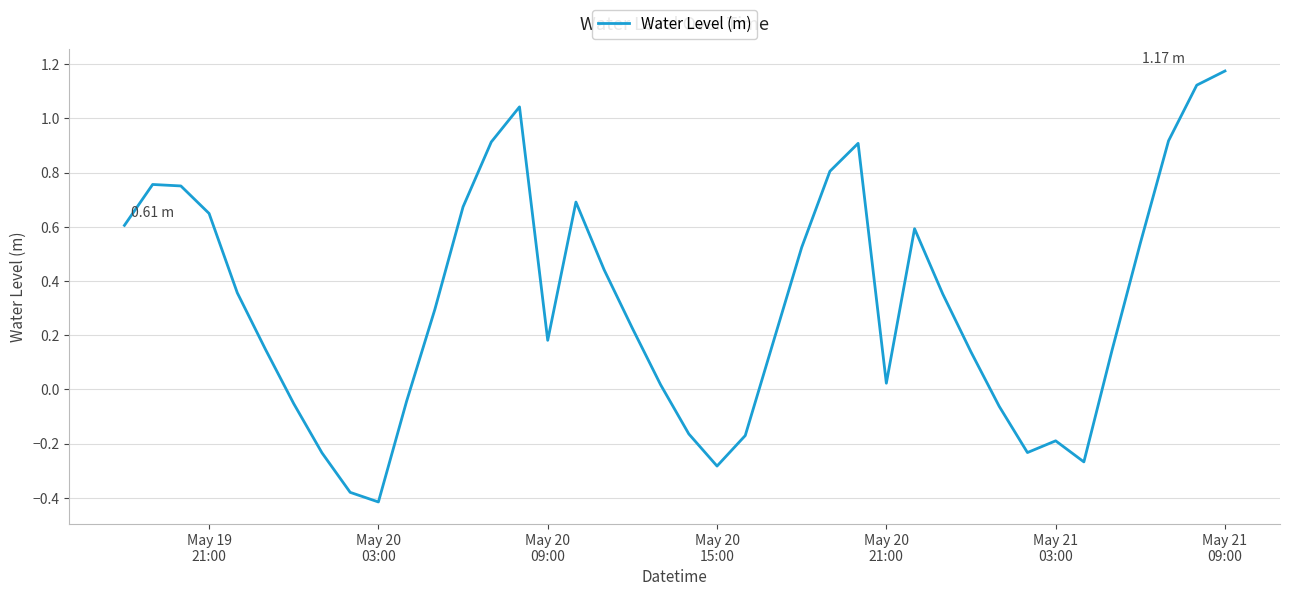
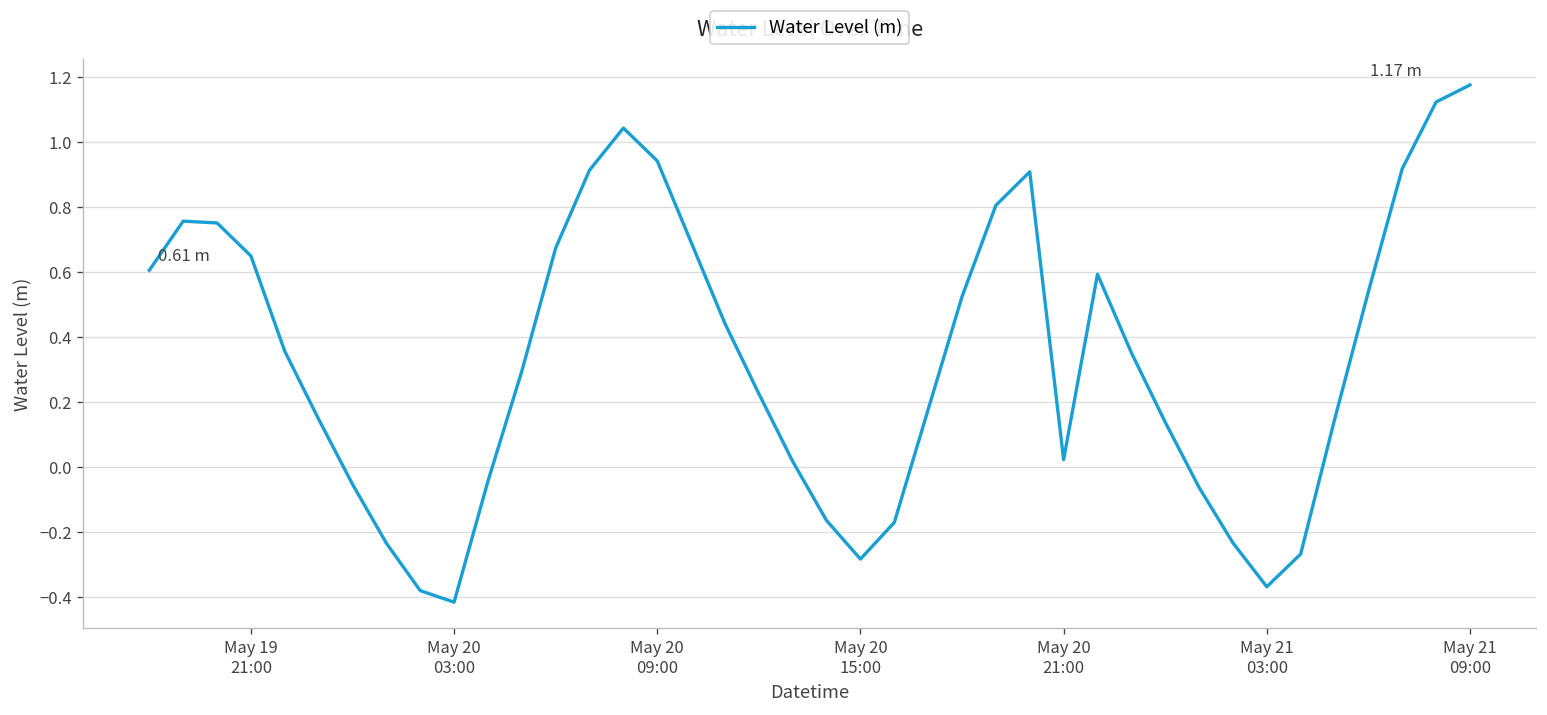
May 20 09:00: 0.18 -> 0.94
May 21 03:00: -0.19 -> -0.37
